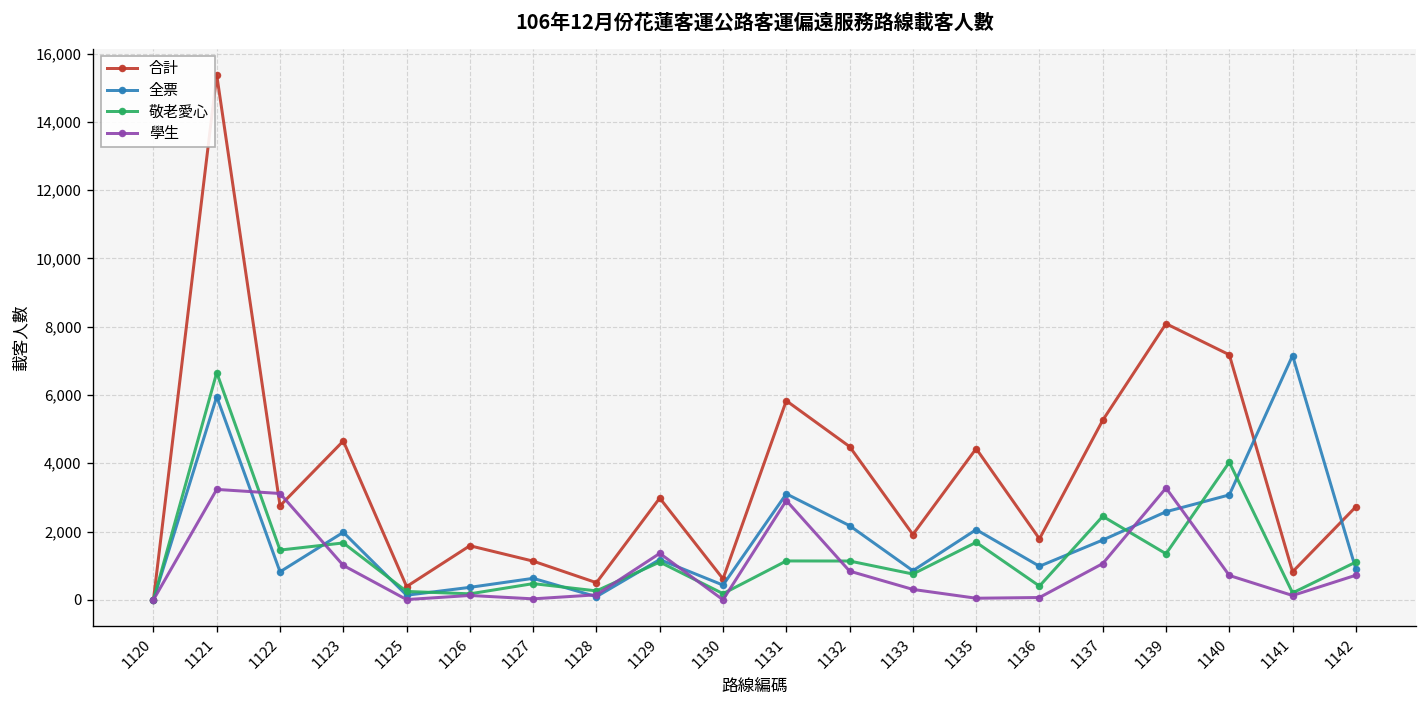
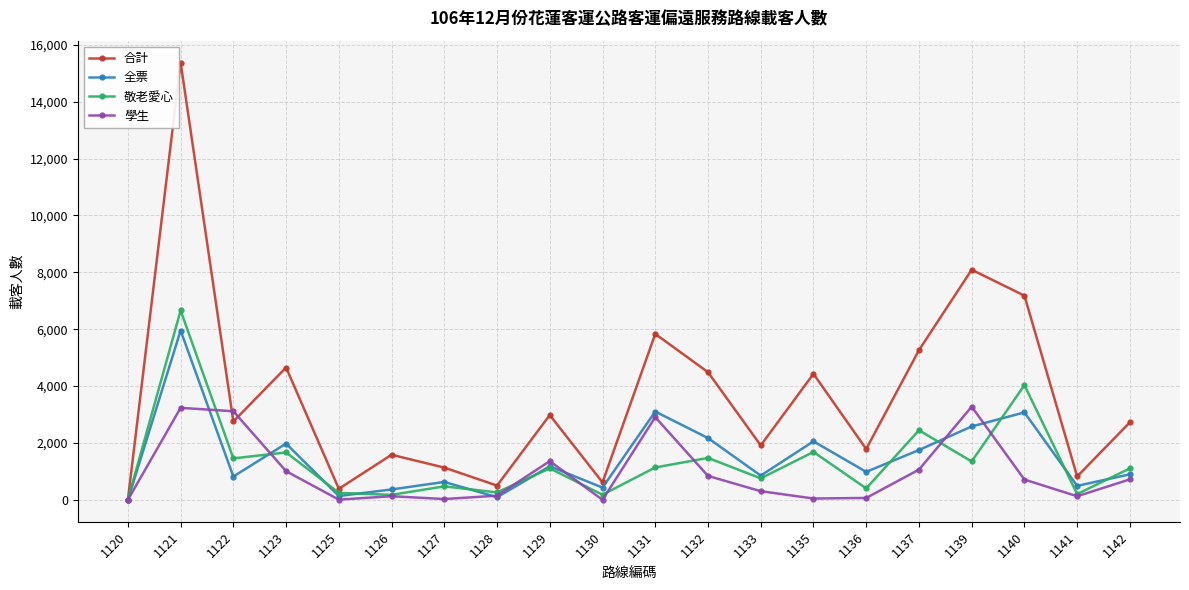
敬老愛心, 1132: 1,100 -> 1,500
全票, 1141: 7,200 -> 500
